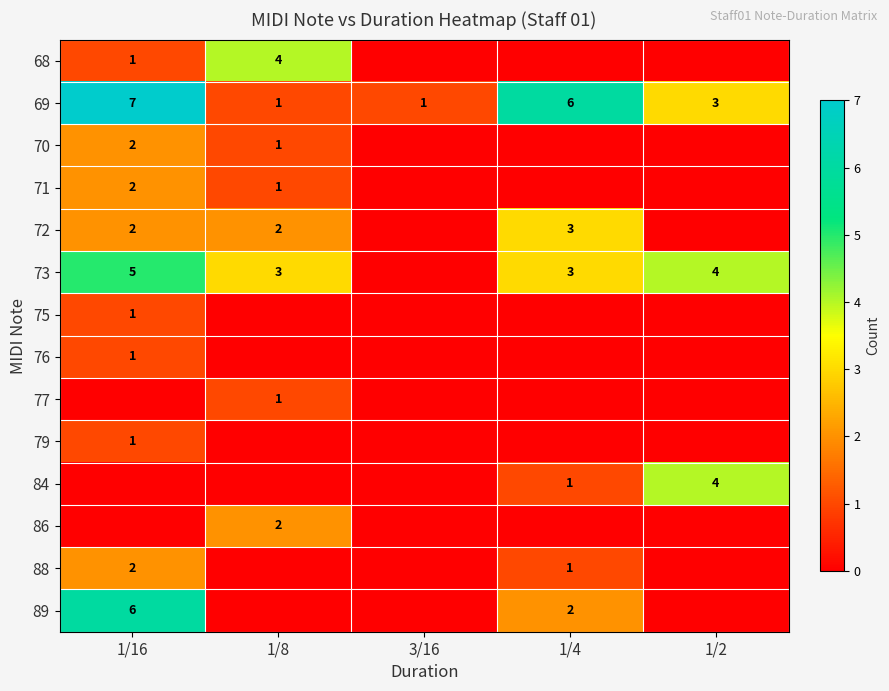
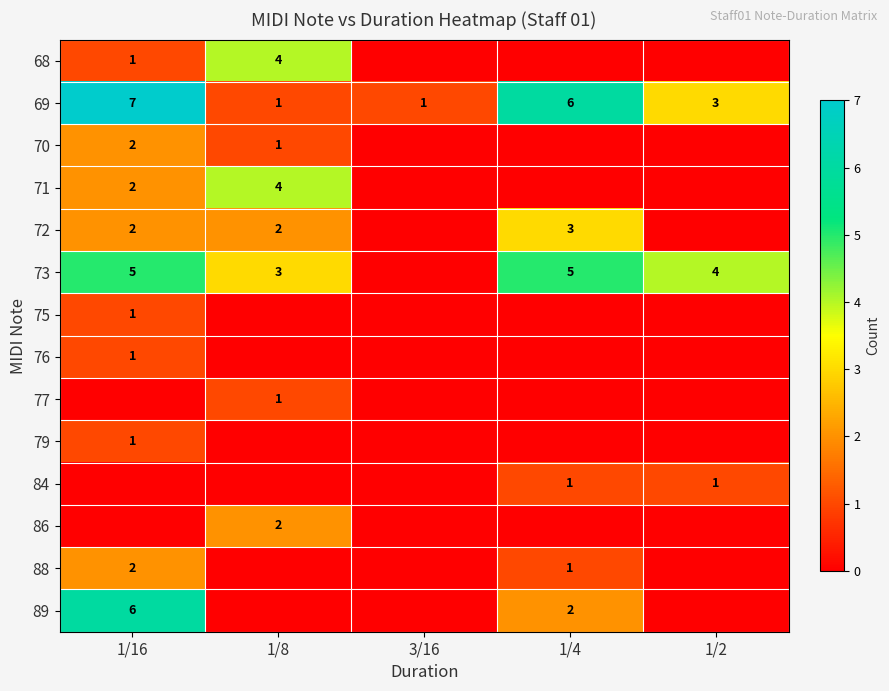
71, 1/8: 1 -> 4
73, 1/4: 3 -> 5
84, 1/2: 4 -> 1
